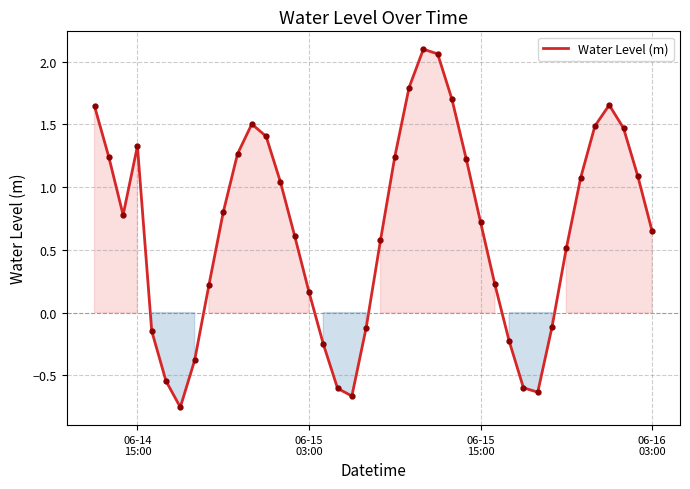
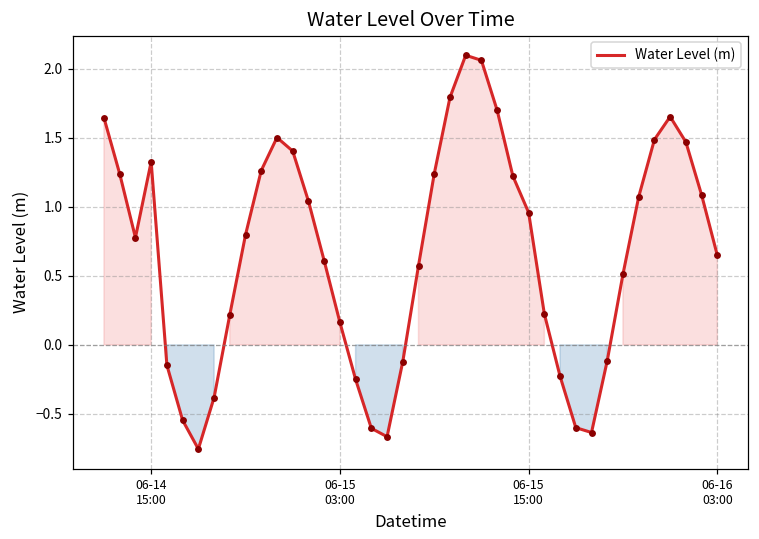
06-15 15:00: 0.72 -> 0.96
